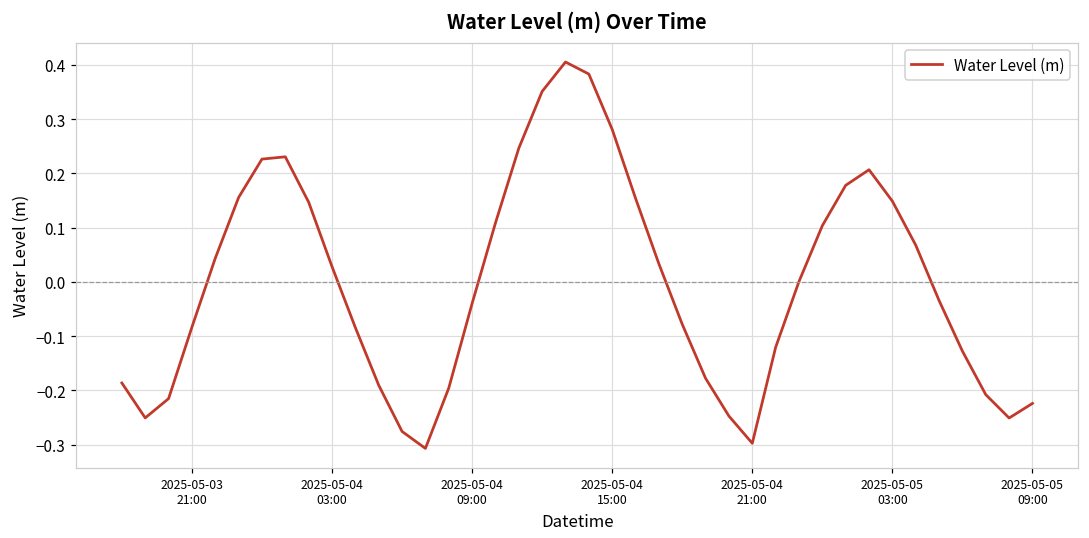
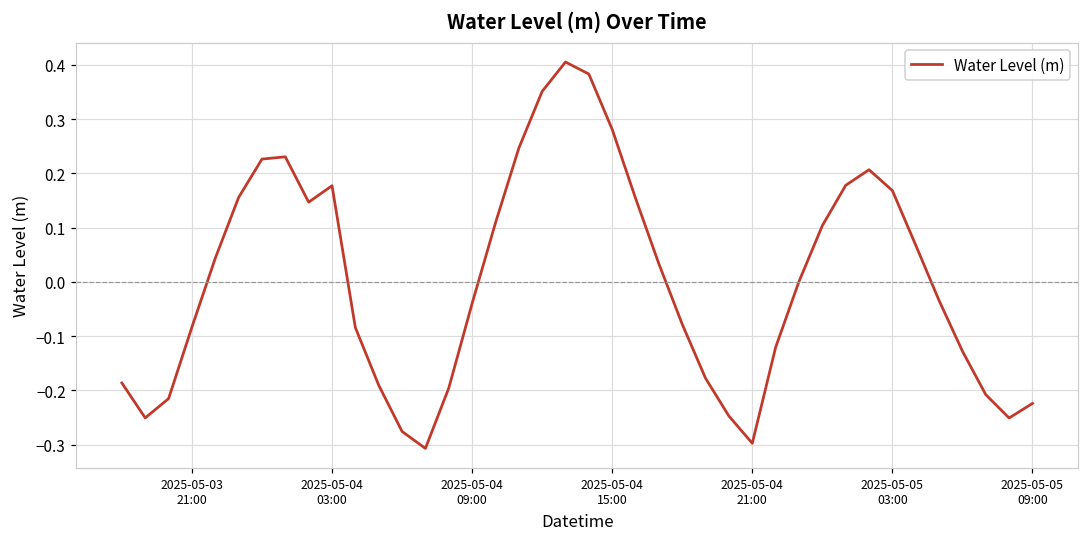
2025-05-04 03:00: 0.03 -> 0.18
2025-05-05 03:00: 0.15 -> 0.17
